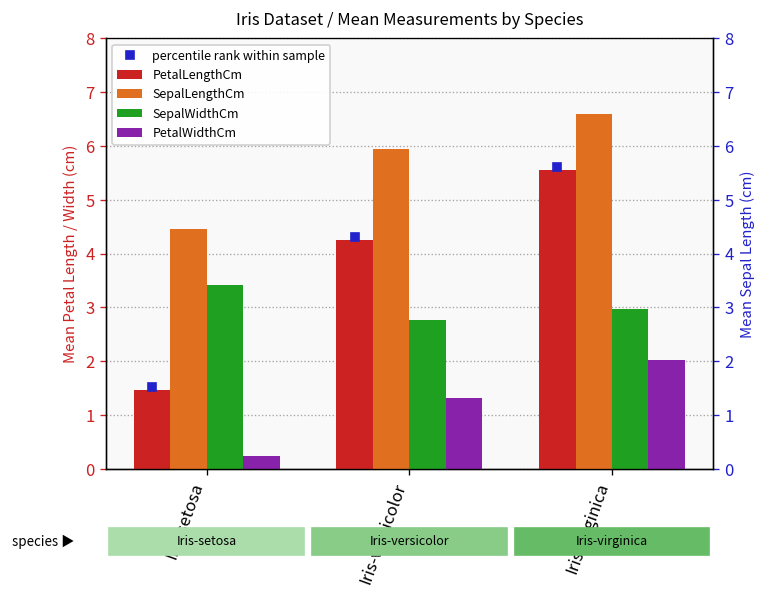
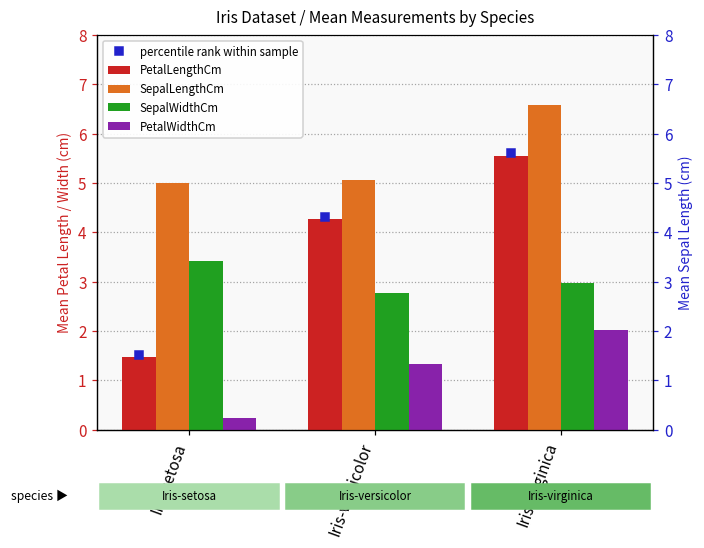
SepalLengthCm, Iris-setosa: 4.5 -> 5.0
SepalLengthCm, Iris-versicolor: 5.9 -> 5.1
